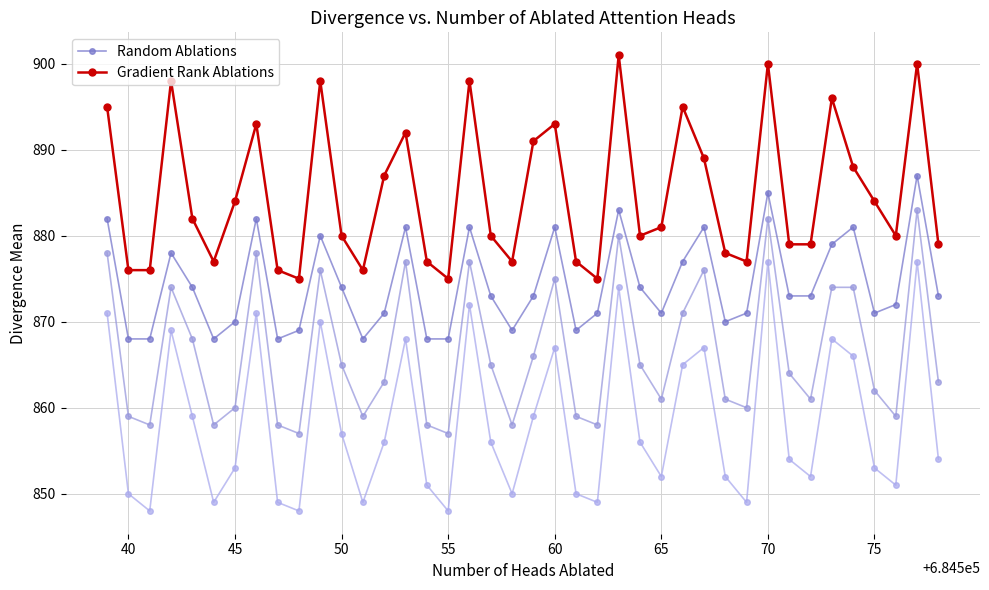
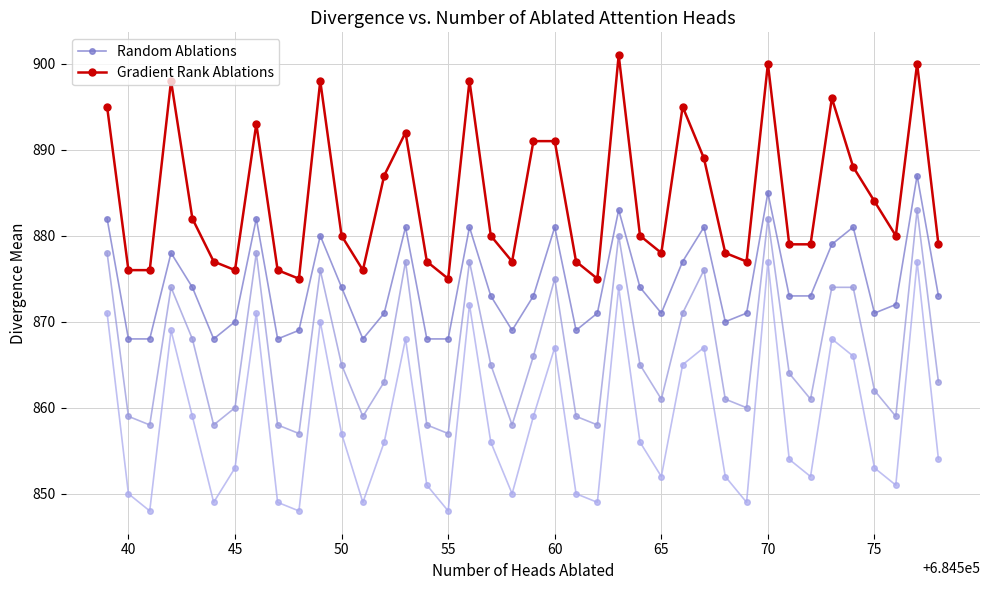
Gradient Rank Ablations, 45: 884 -> 876
Gradient Rank Ablations, 60: 893 -> 891
Gradient Rank Ablations, 65: 881 -> 878
